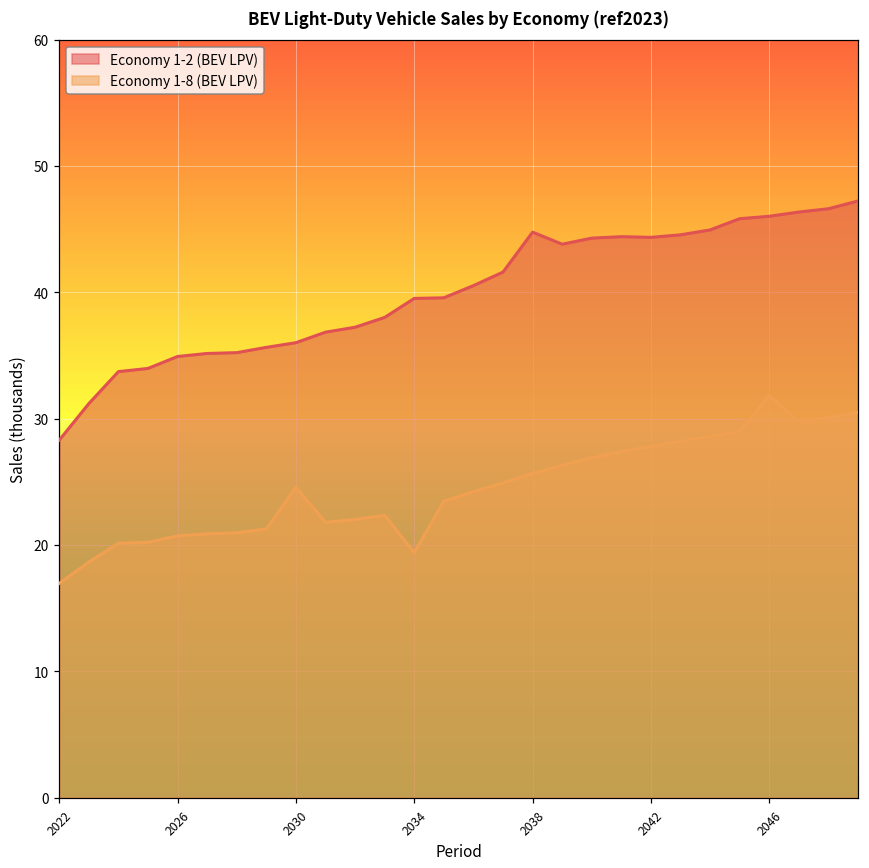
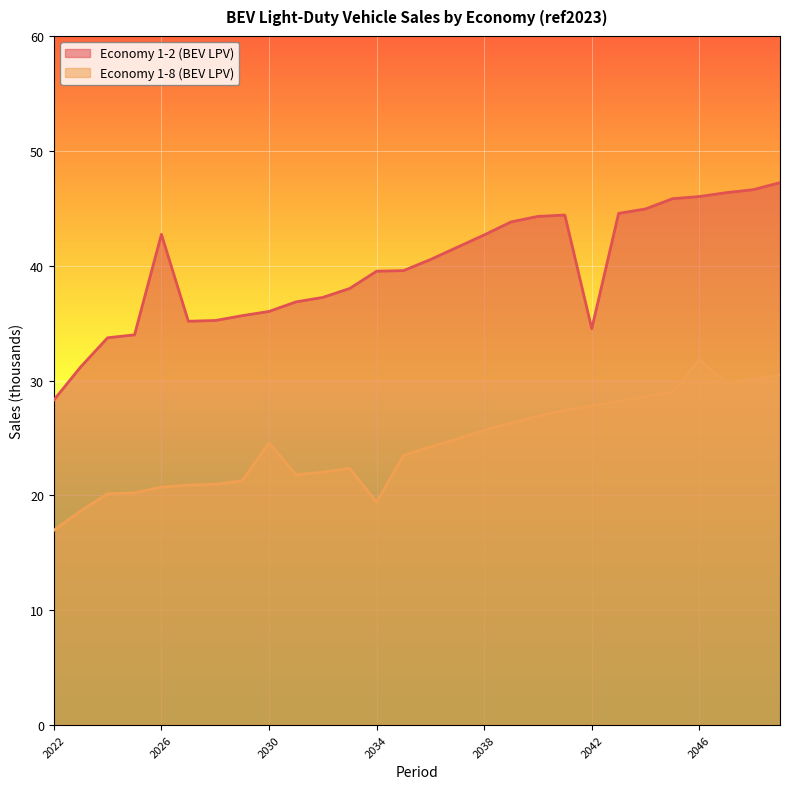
Economy 1-2 (BEV LPV), 2026: 34.9 -> 42.7
Economy 1-2 (BEV LPV), 2038: 44.8 -> 42.7
Economy 1-2 (BEV LPV), 2042: 44.4 -> 34.5
